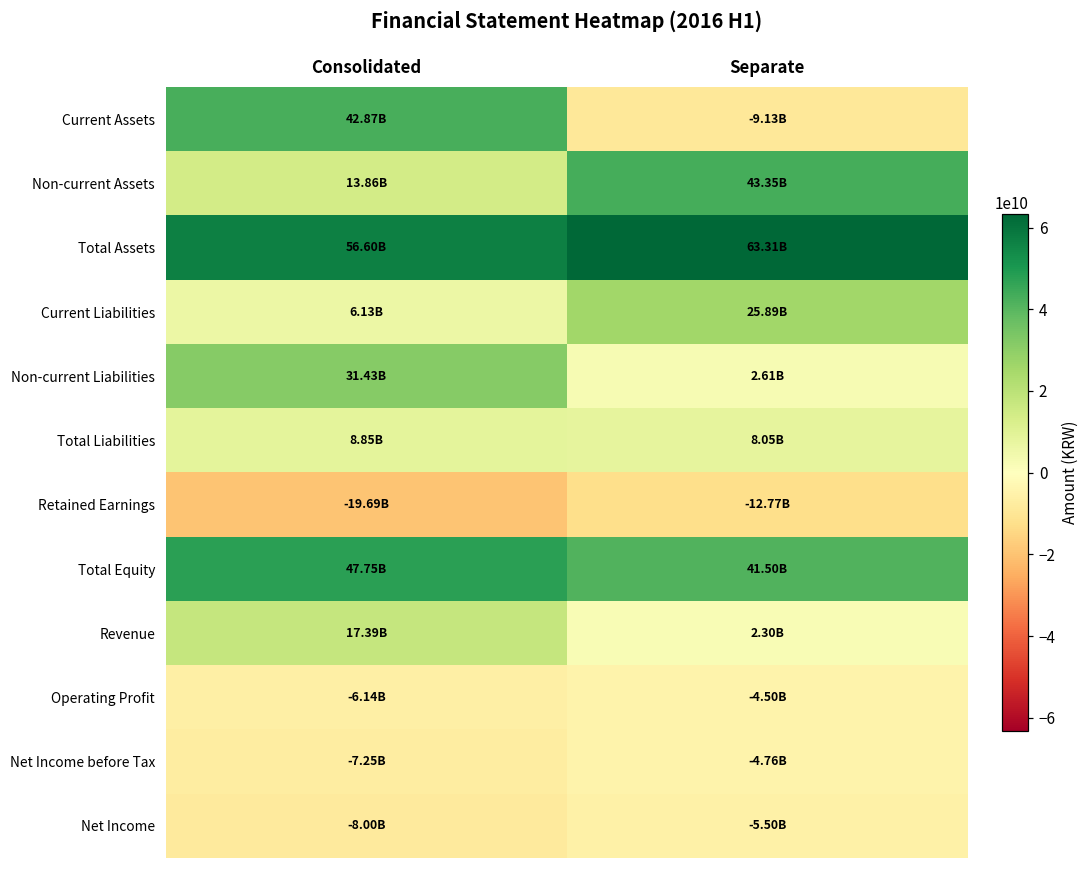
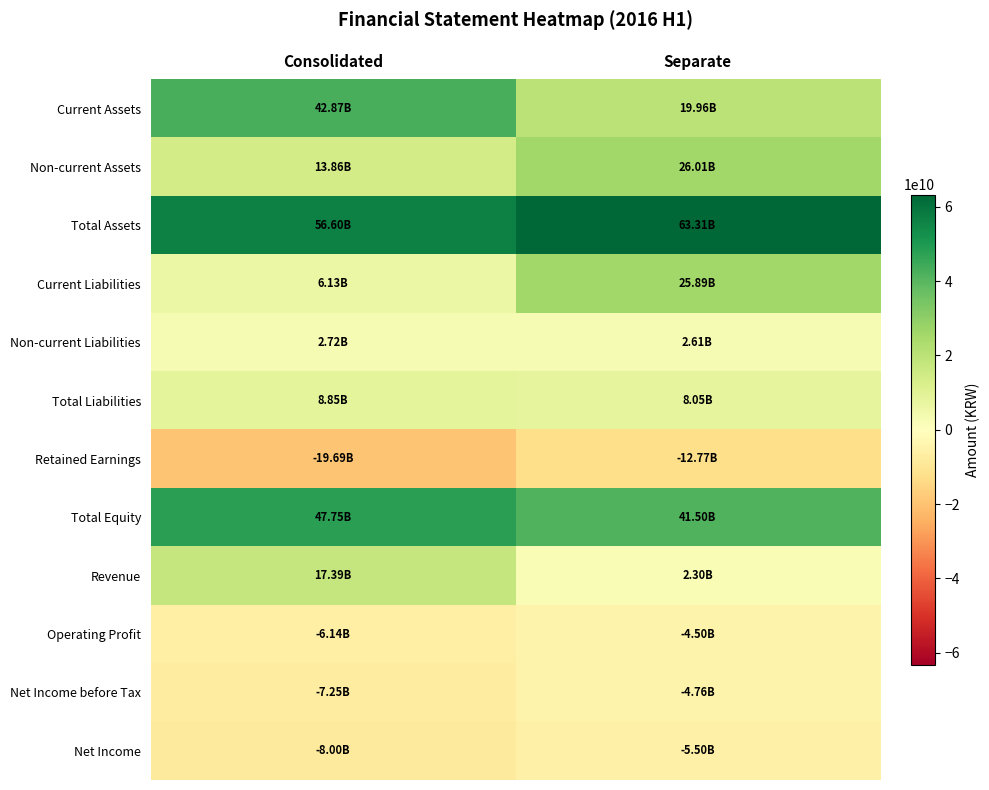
Current Assets, Separate: -9.13B -> 19.96B
Non-current Assets, Separate: 43.35B -> 26.01B
Non-current Liabilities, Consolidated: 31.43B -> 2.72B
